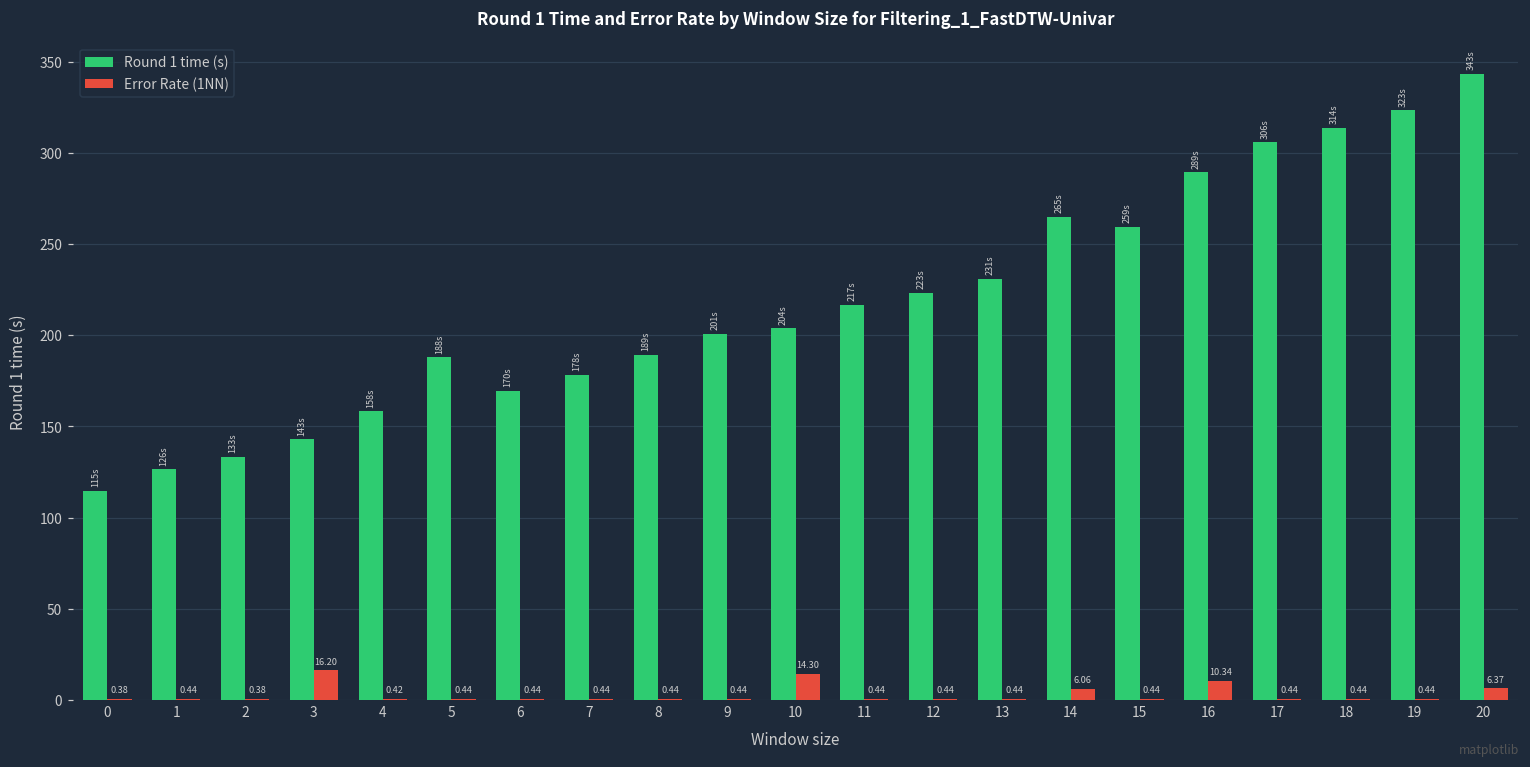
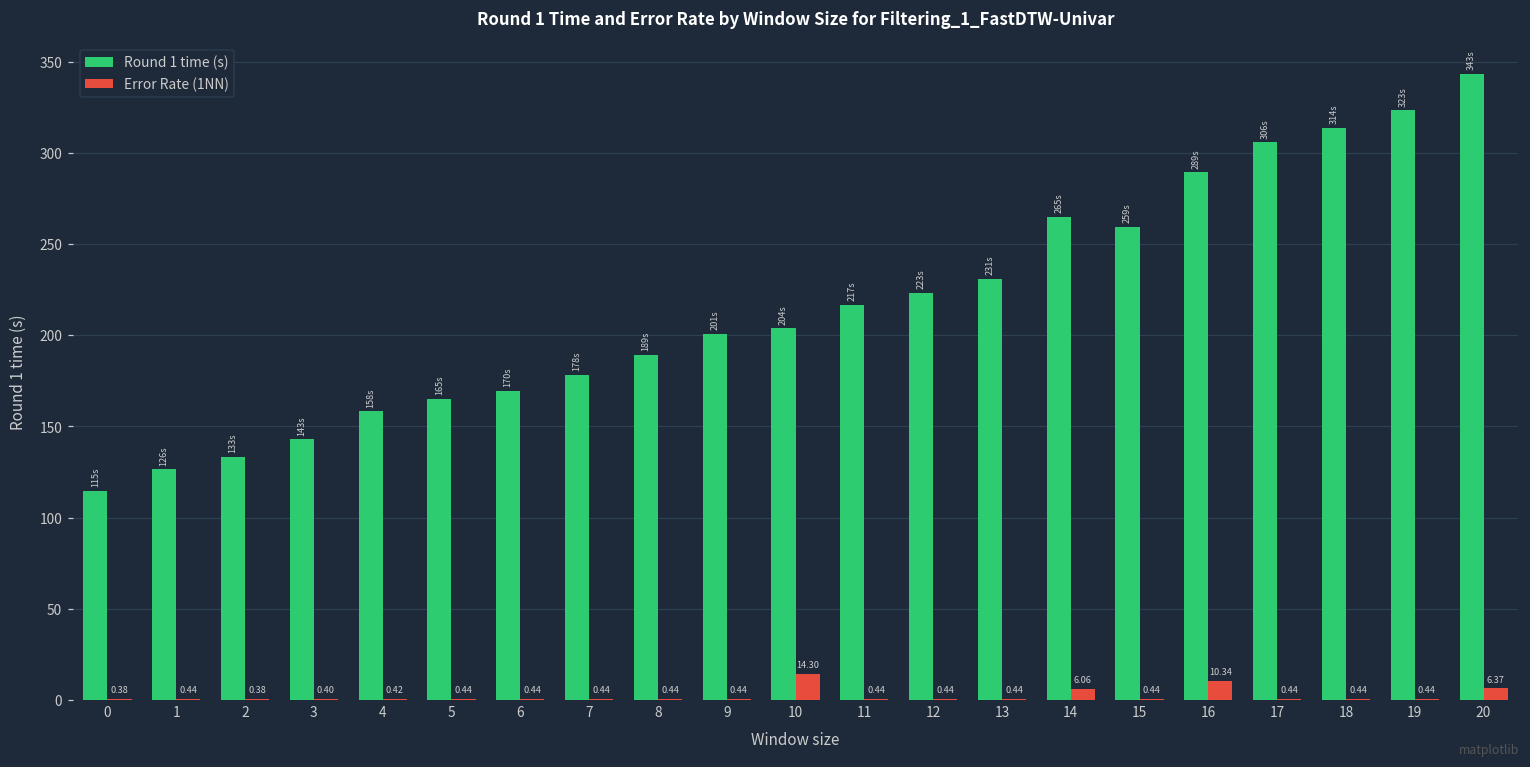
Error Rate (1NN), 3: 16.20 -> 0.40
Round 1 time (s), 5: 188s -> 165s
